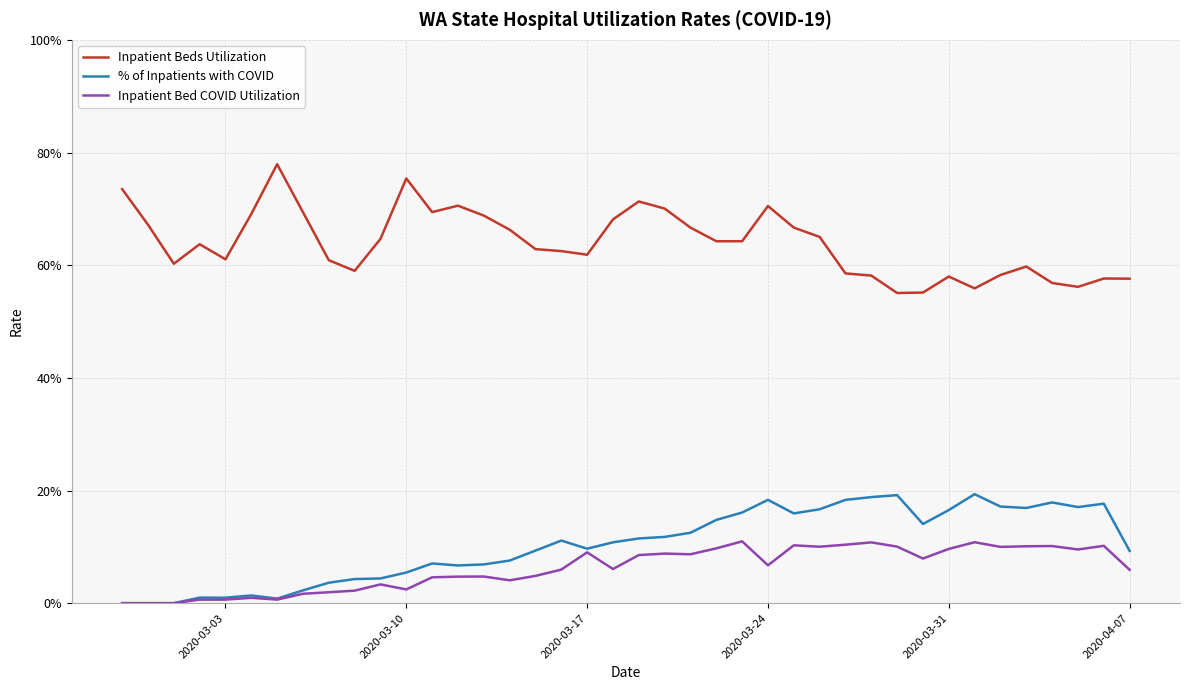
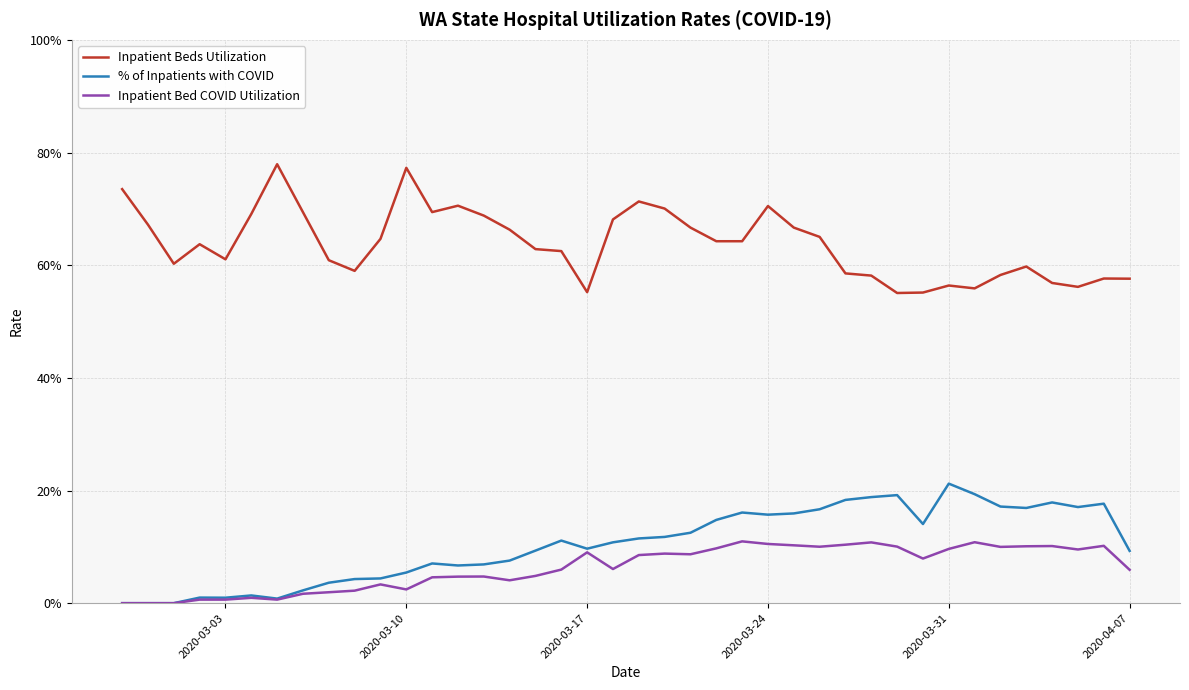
Inpatient Beds Utilization, 2020-03-10: 75% -> 77%
Inpatient Beds Utilization, 2020-03-17: 62% -> 55%
% of Inpatients with COVID, 2020-03-24: 18% -> 16%
Inpatient Bed COVID Utilization, 2020-03-24: 7% -> 11%
Inpatient Beds Utilization, 2020-03-31: 58% -> 56%
% of Inpatients with COVID, 2020-03-31: 17% -> 21%
